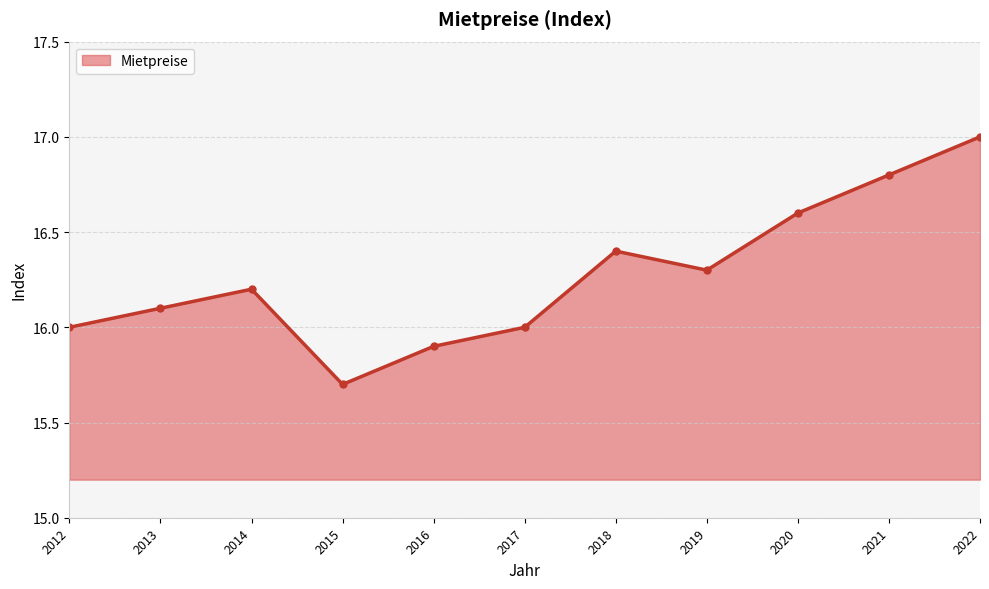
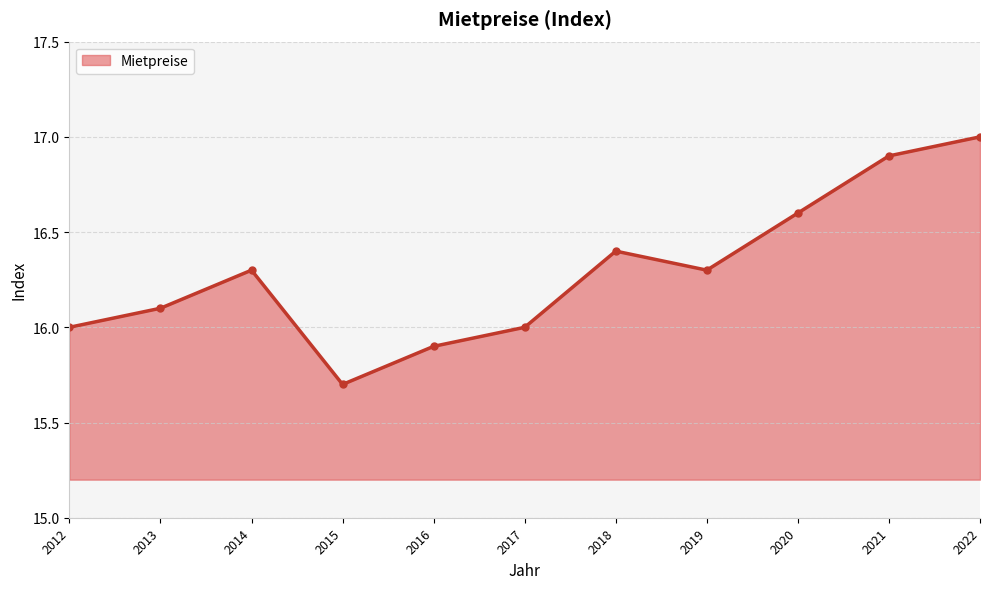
2014: 16.2 -> 16.3
2021: 16.8 -> 16.9
